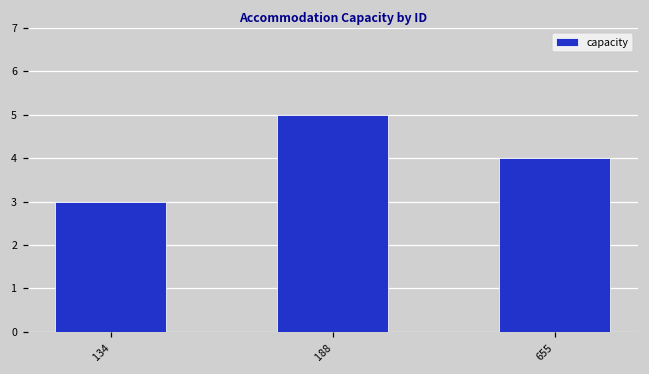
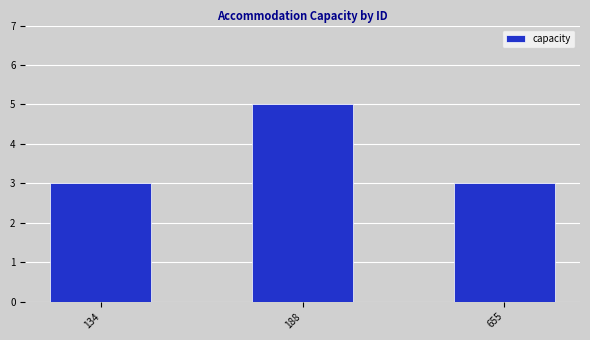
655: 4 -> 3
